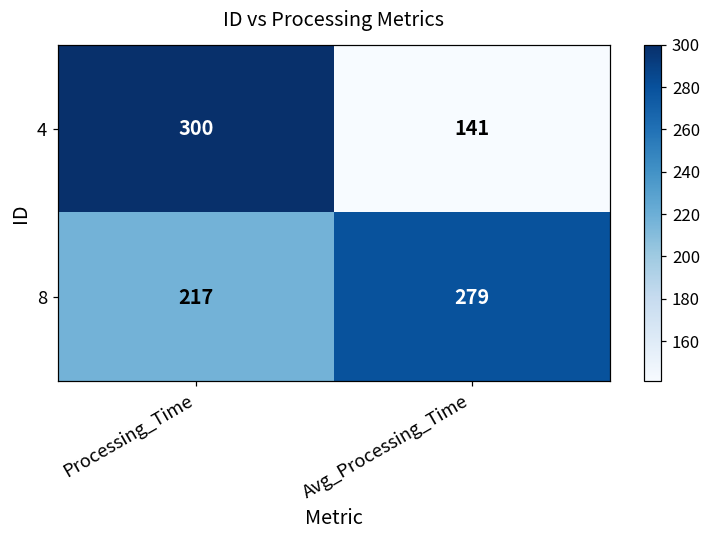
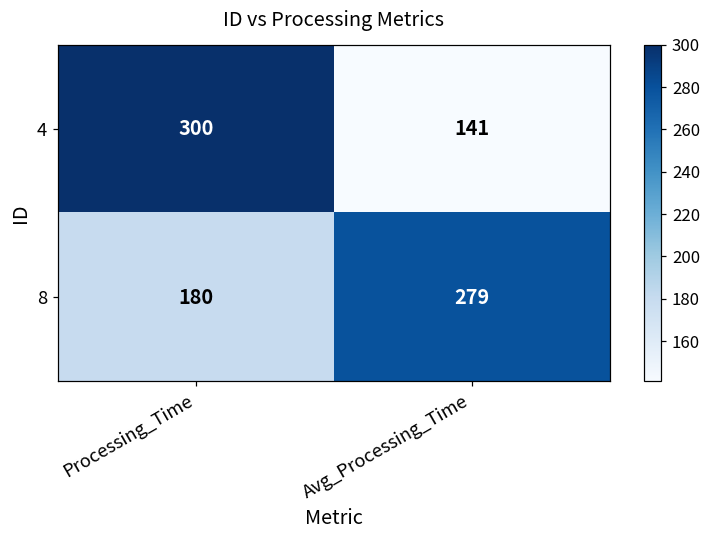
8, Processing_Time: 217 -> 180
